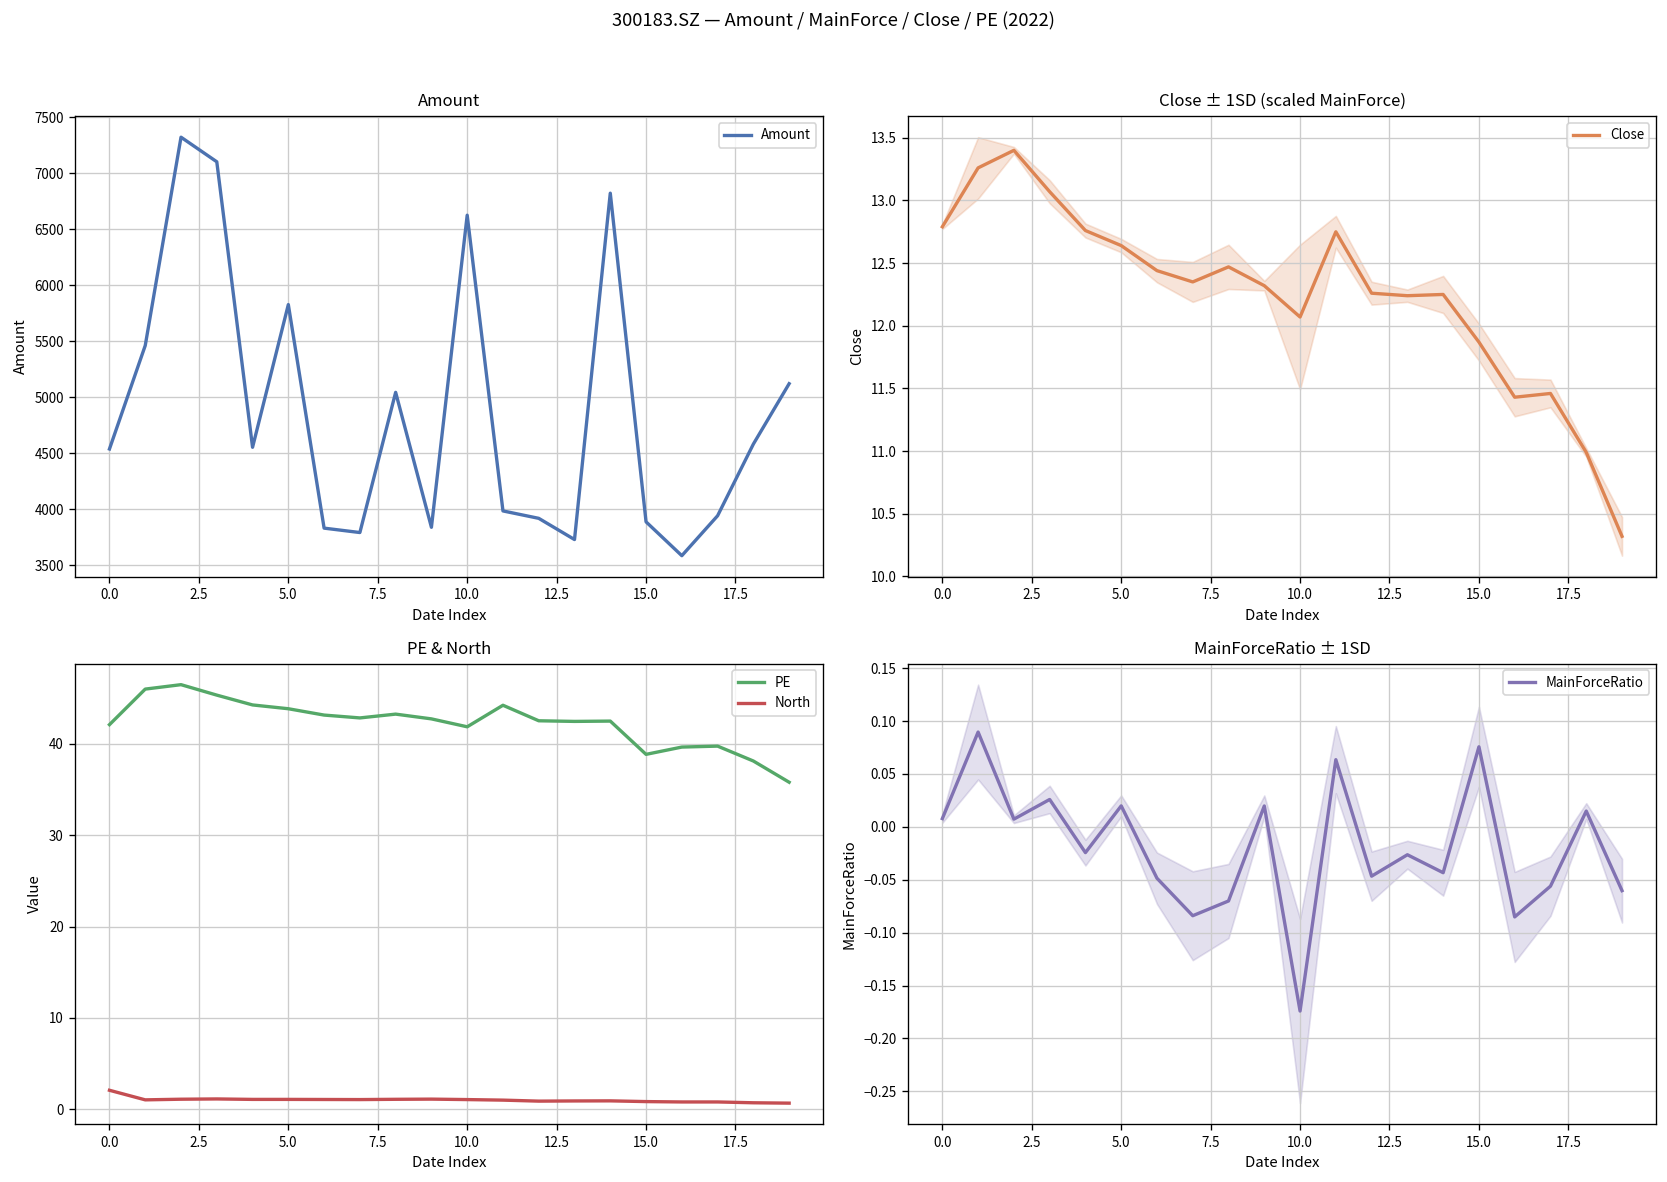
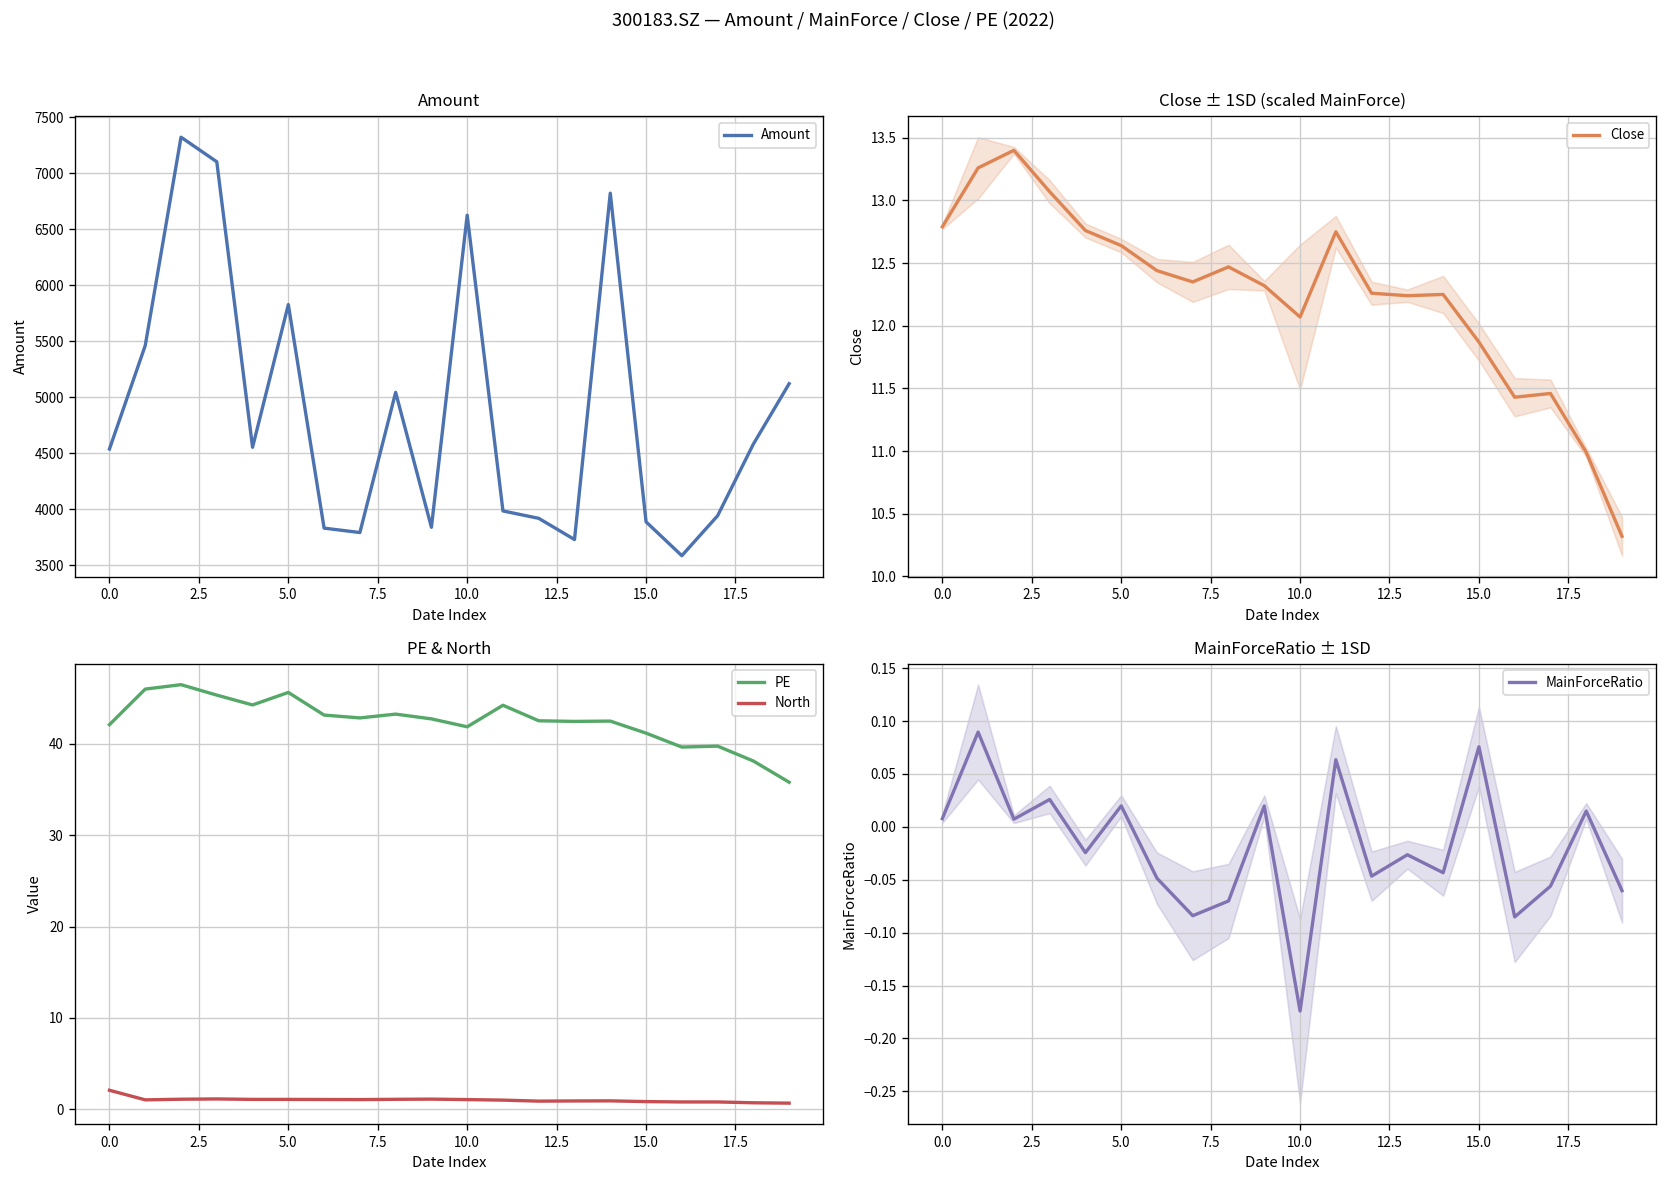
PE & North, PE, 5.0: 44 -> 46
PE & North, PE, 15.0: 39 -> 41
